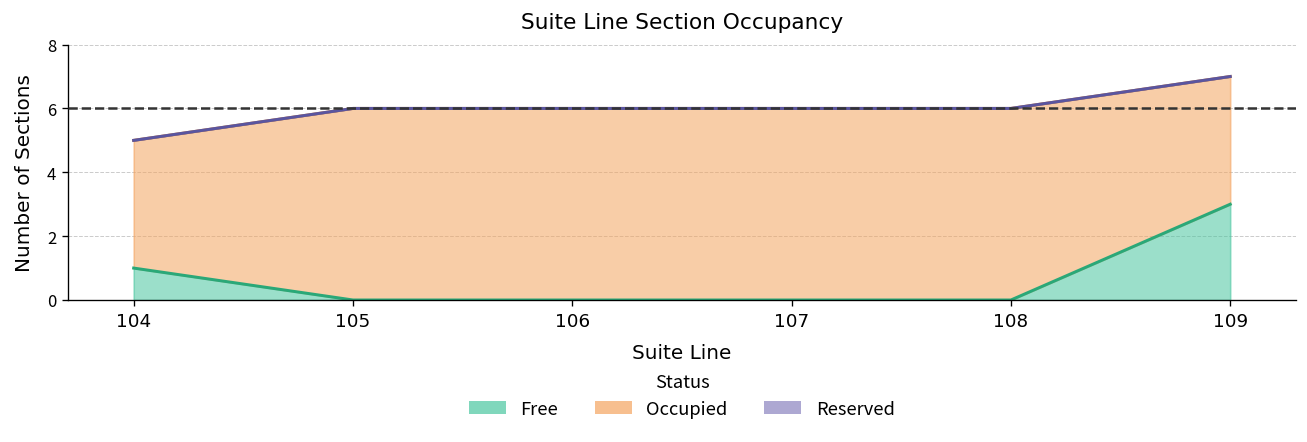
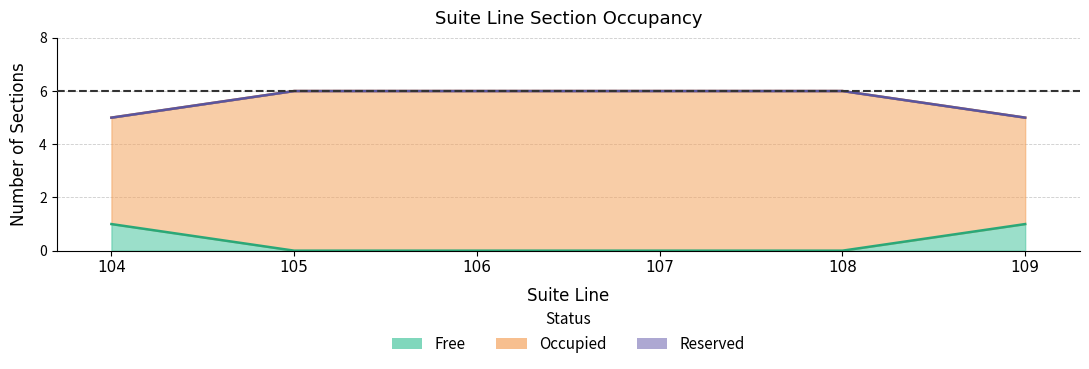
Free, 109: 3 -> 1
